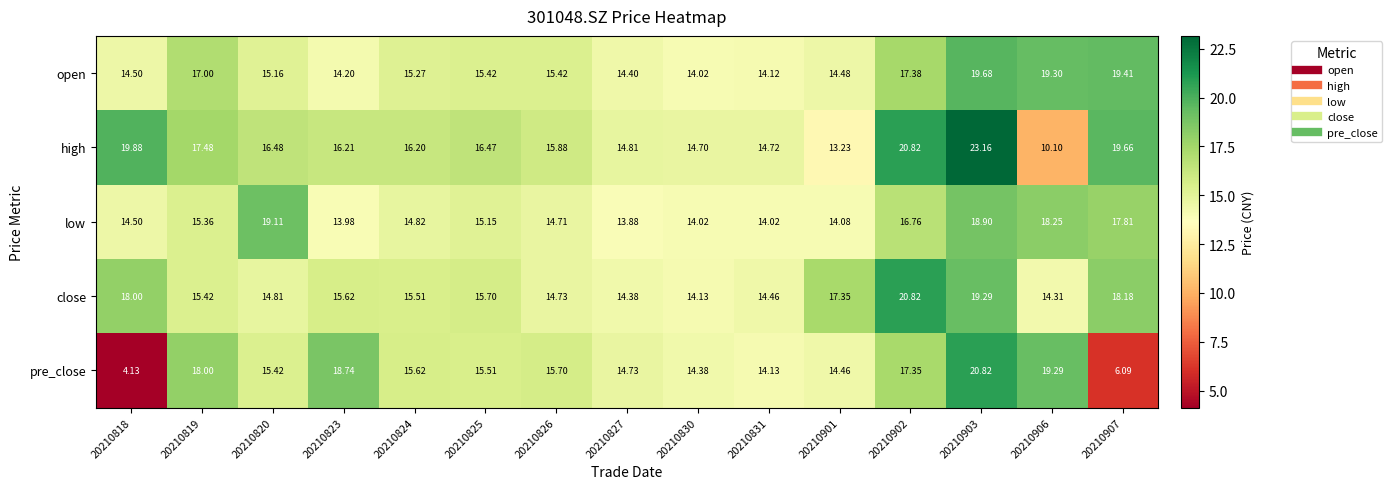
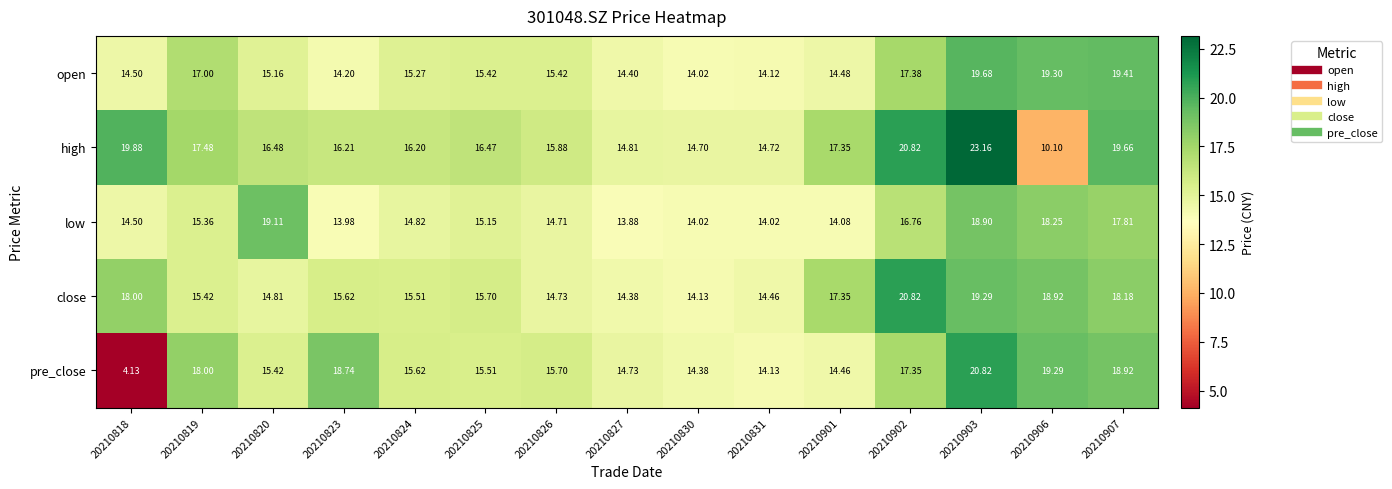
high, 20210901: 13.23 -> 17.35
close, 20210906: 14.31 -> 18.92
pre_close, 20210907: 6.09 -> 18.92
